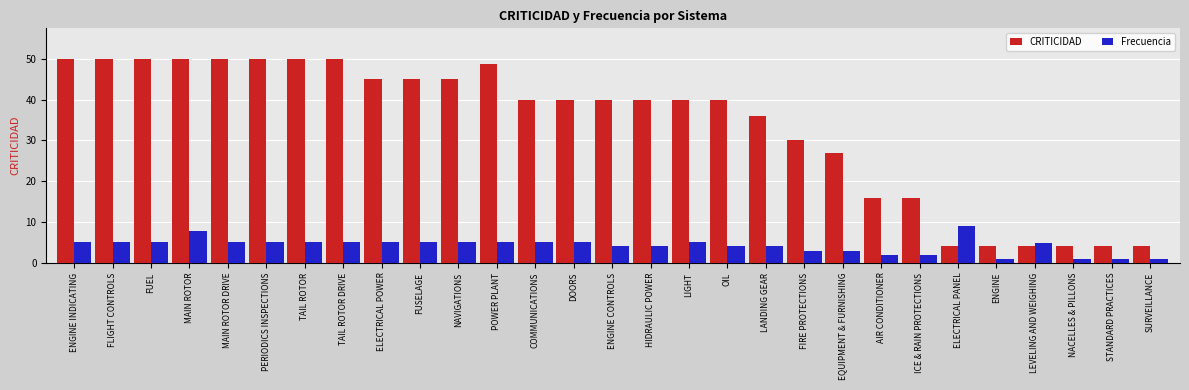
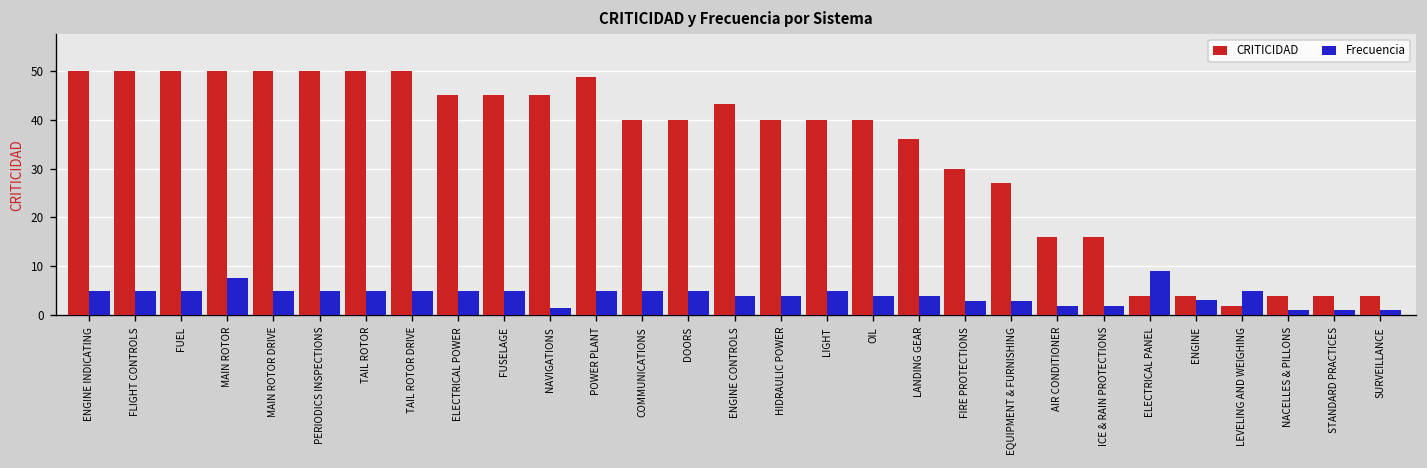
Frecuencia, NAVIGATIONS: 5 -> 2
CRITICIDAD, ENGINE CONTROLS: 40 -> 43
Frecuencia, ENGINE: 1 -> 3
CRITICIDAD, LEVELING AND WEIGHING: 4 -> 2
